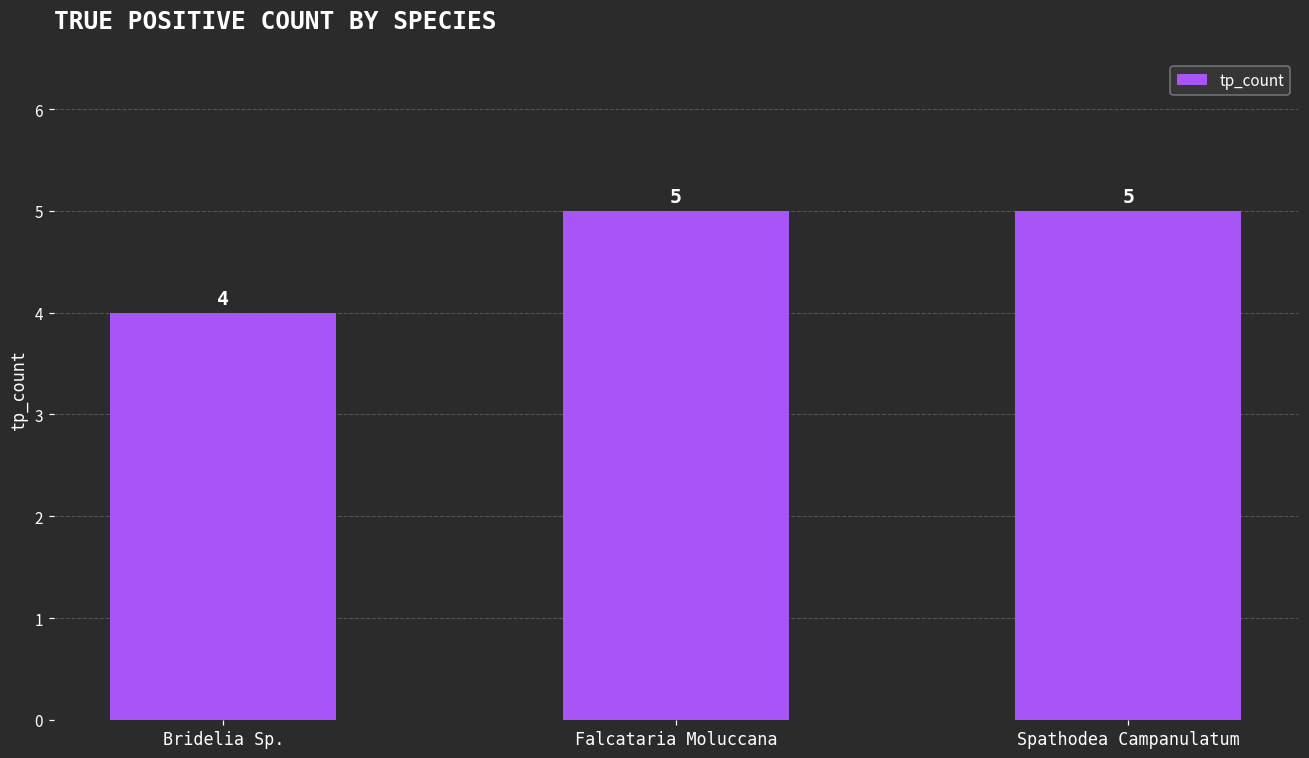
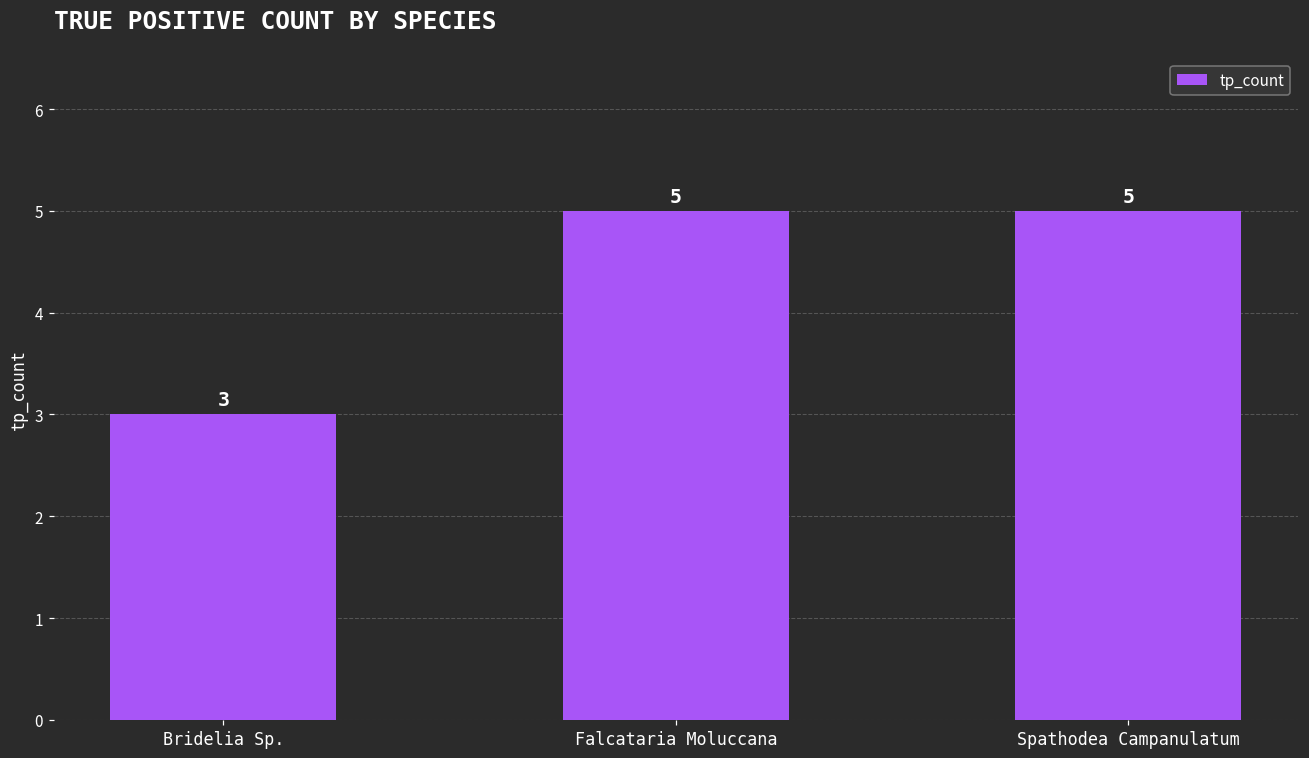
Bridelia Sp.: 4 -> 3
